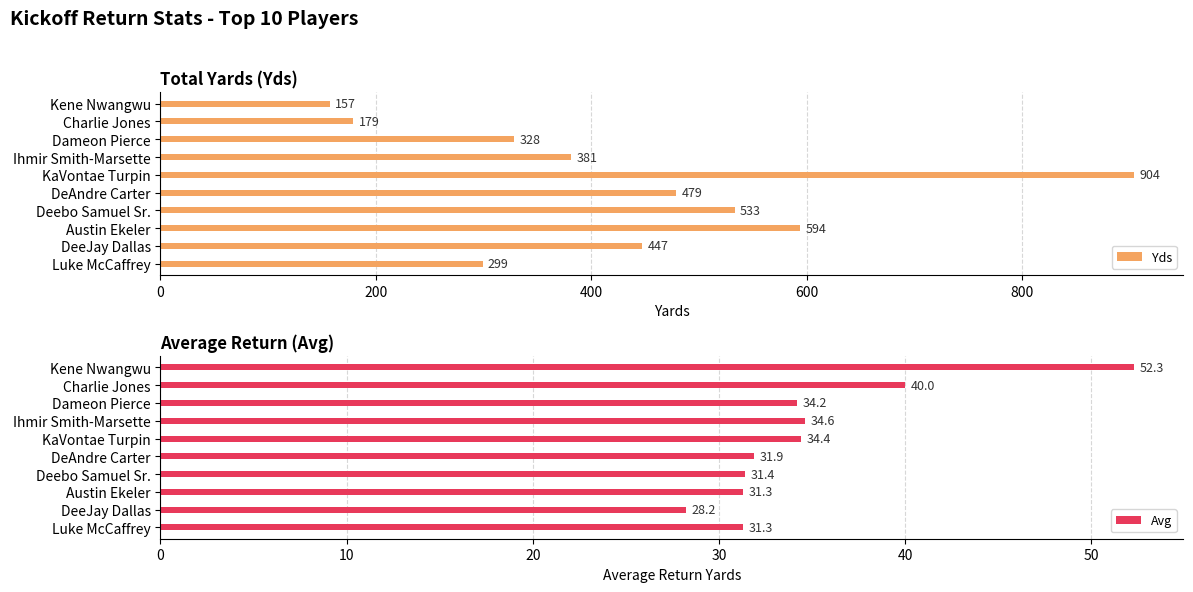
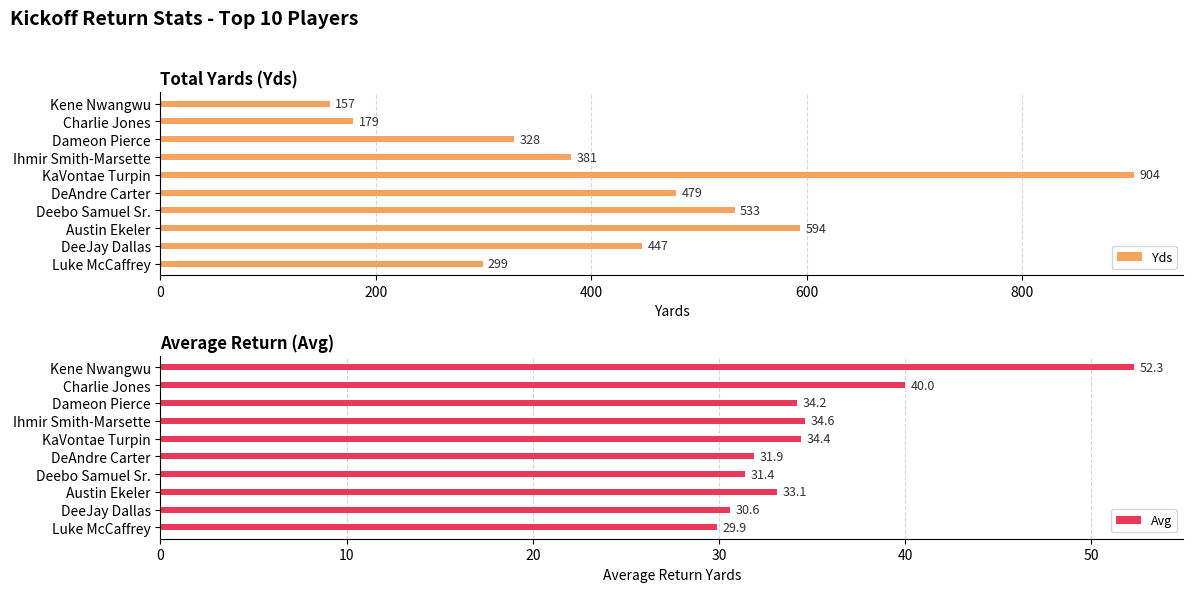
Average Return (Avg), Austin Ekeler: 31.3 -> 33.1
Average Return (Avg), DeeJay Dallas: 28.2 -> 30.6
Average Return (Avg), Luke McCaffrey: 31.3 -> 29.9
